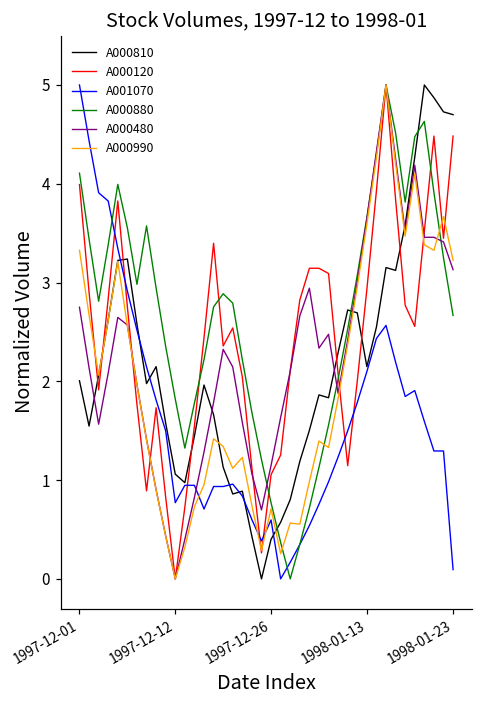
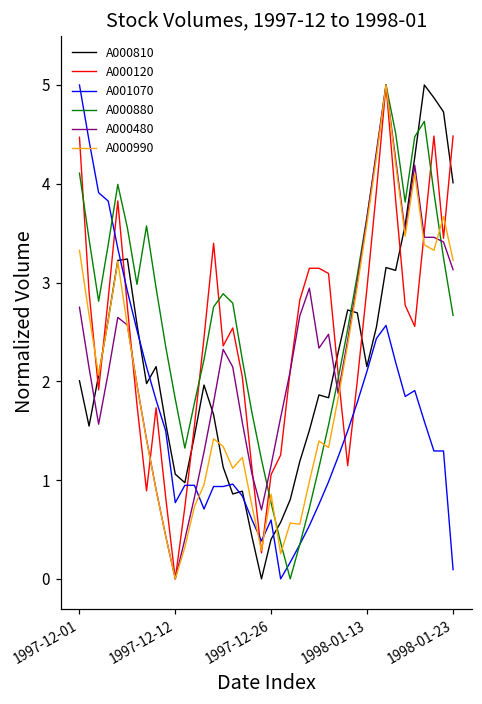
A000120, 1997-12-01: 4.0 -> 4.5
A000990, 1997-12-26: 0.7 -> 0.9
A000810, 1998-01-23: 4.7 -> 4.0
